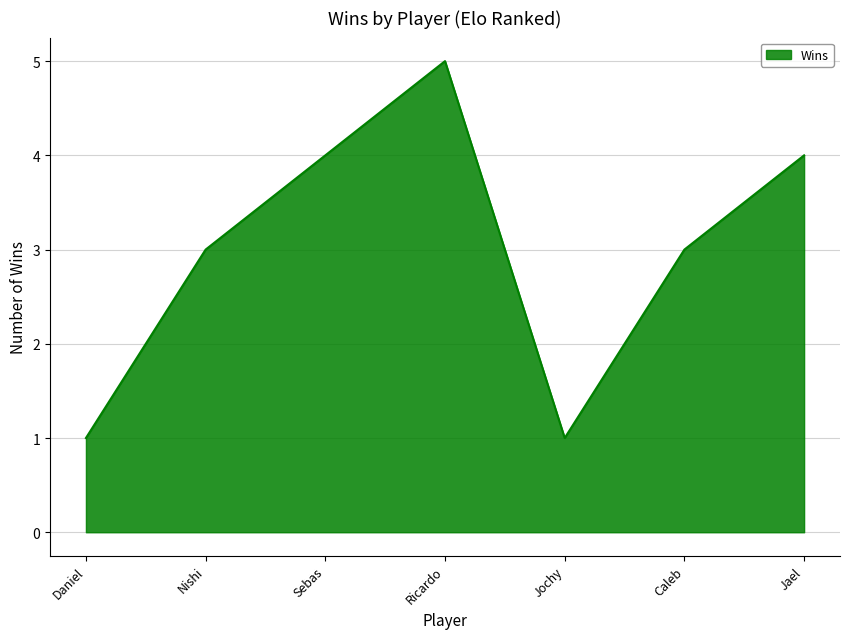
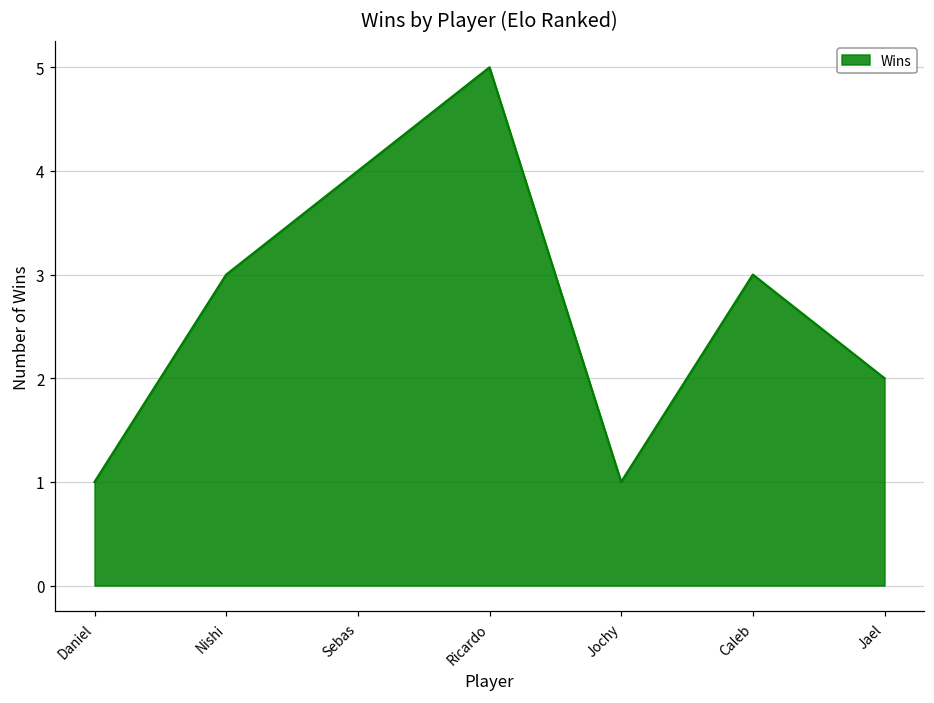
Jael: 4 -> 2
